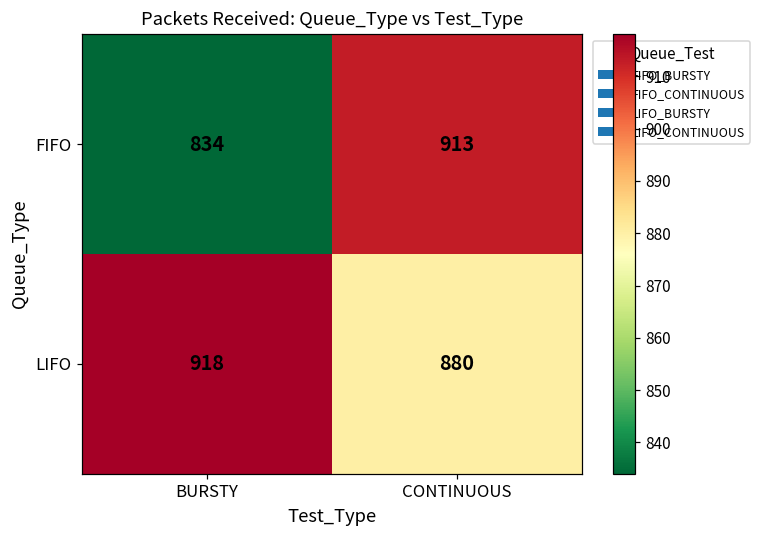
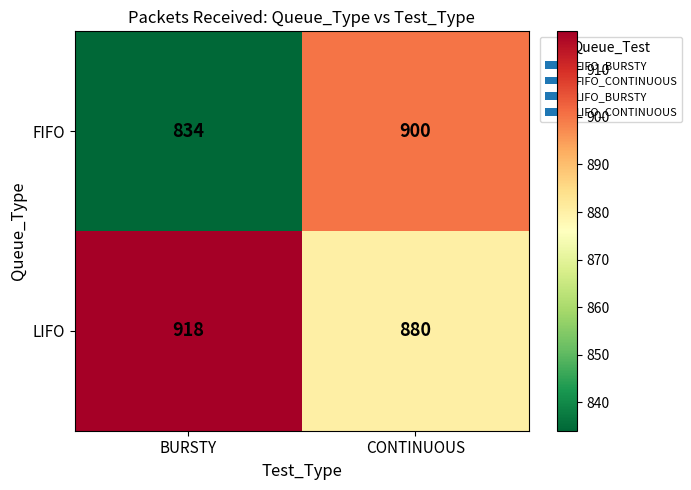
FIFO, CONTINUOUS: 913 -> 900
